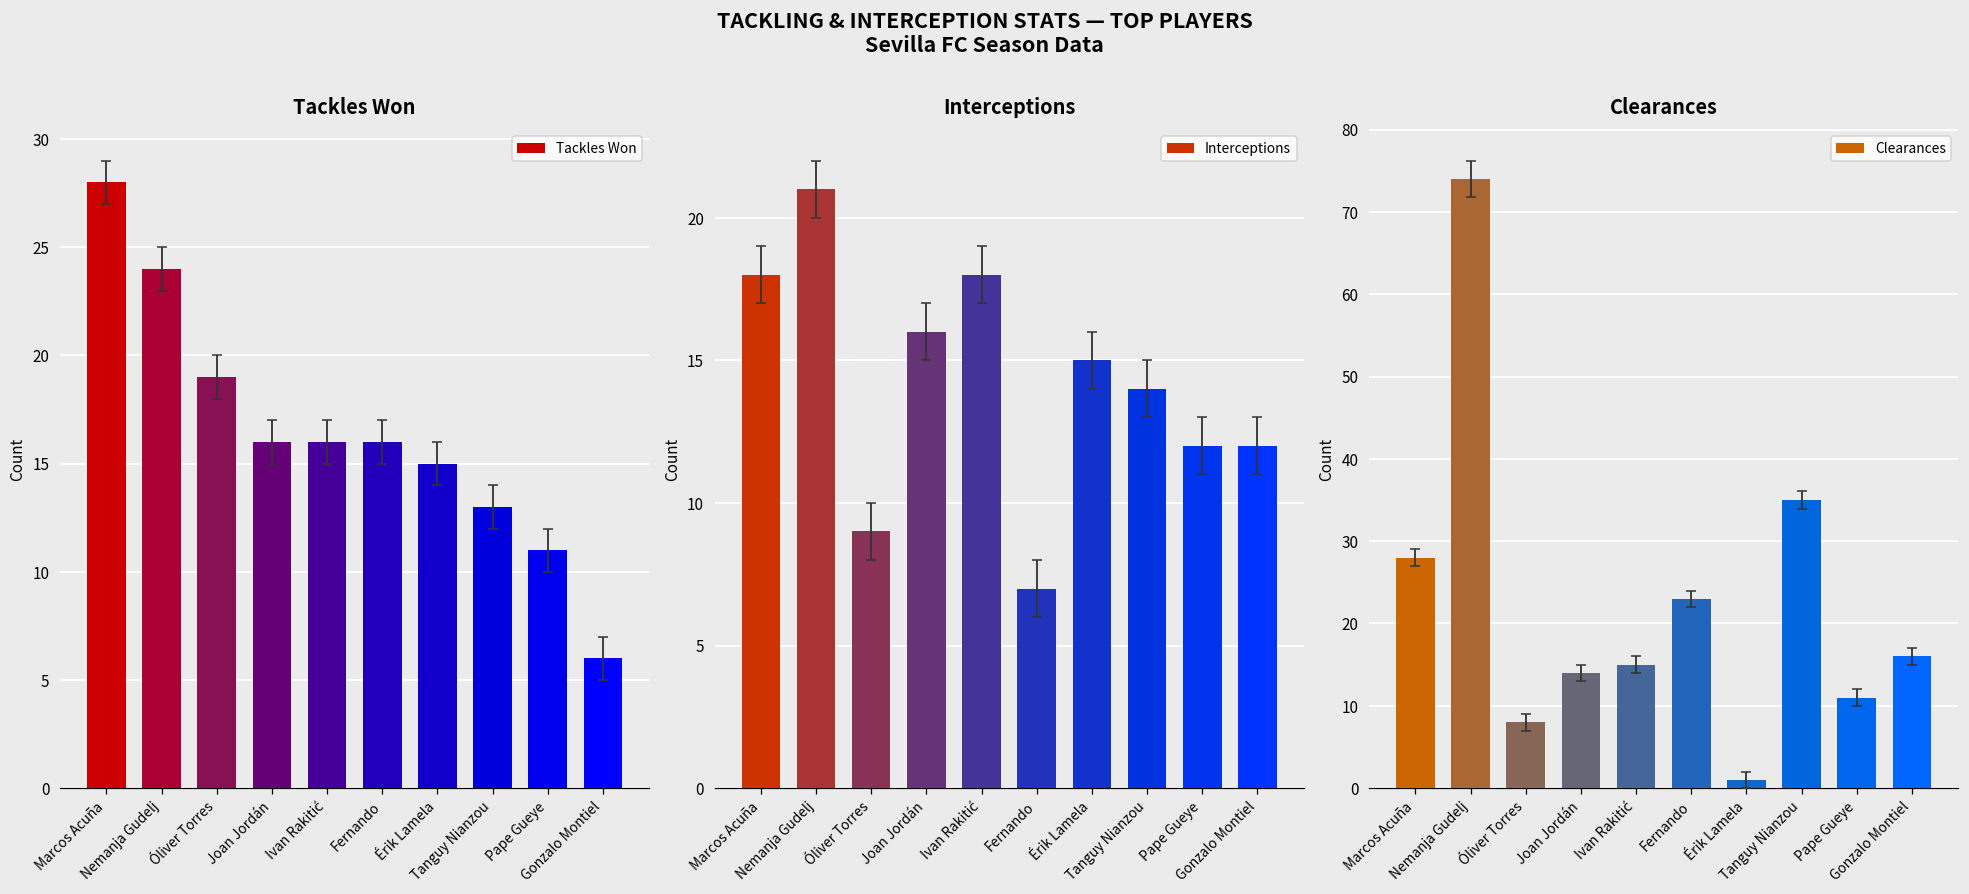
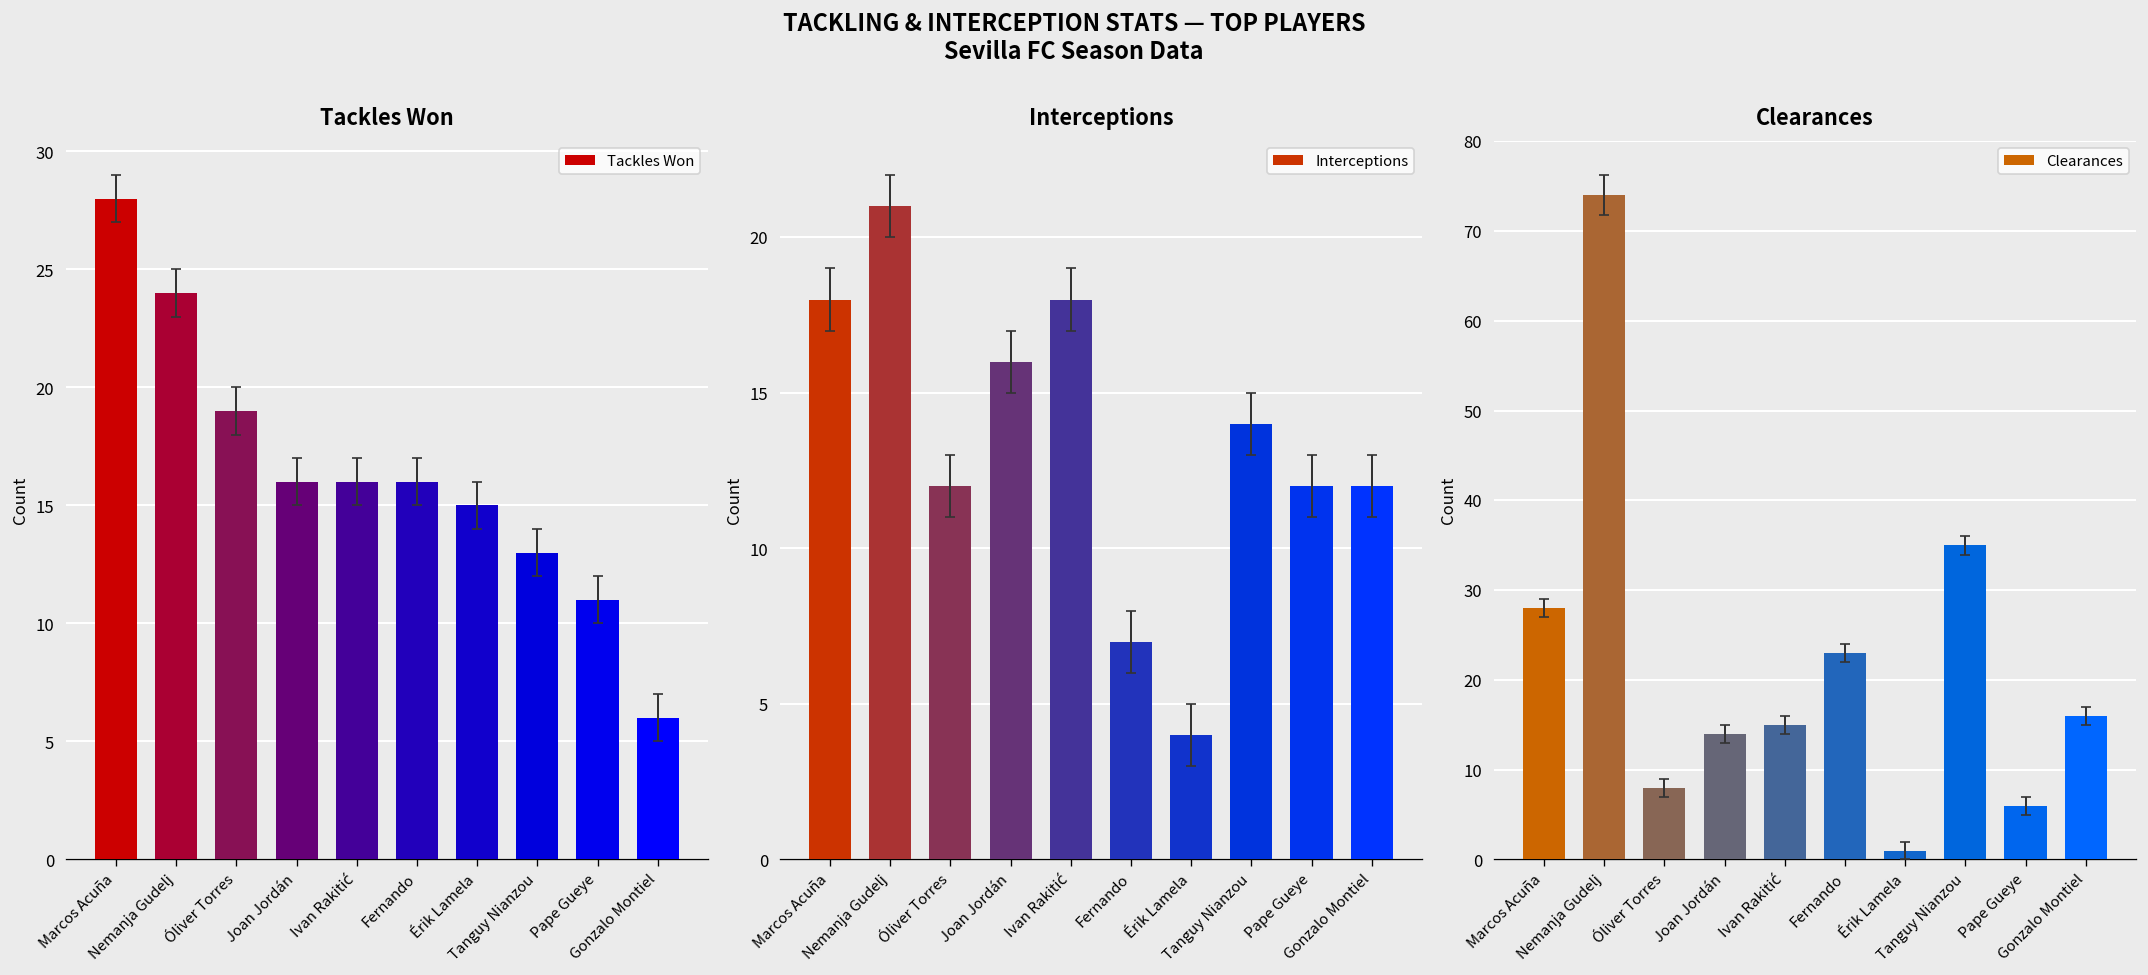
Interceptions, Interceptions, Óliver Torres: 9 -> 12
Interceptions, Interceptions, Érik Lamela: 15 -> 4
Clearances, Clearances, Pape Gueye: 11 -> 6
